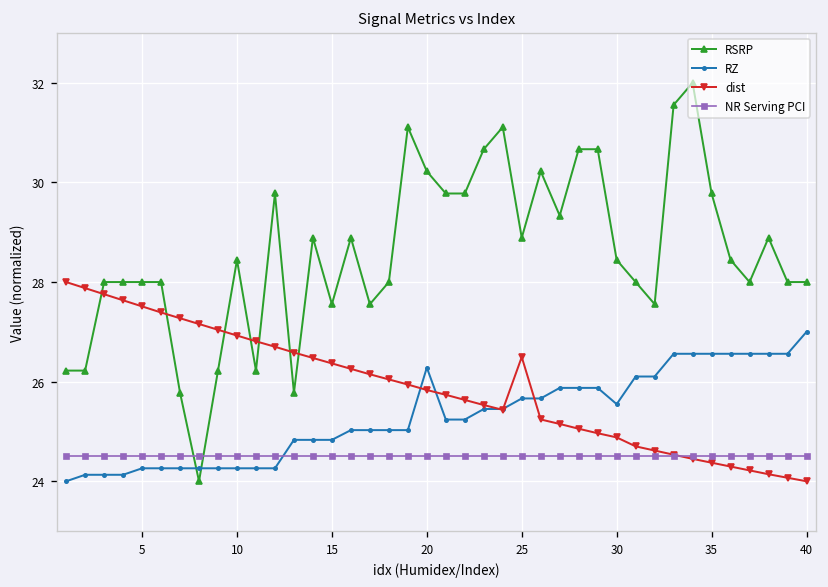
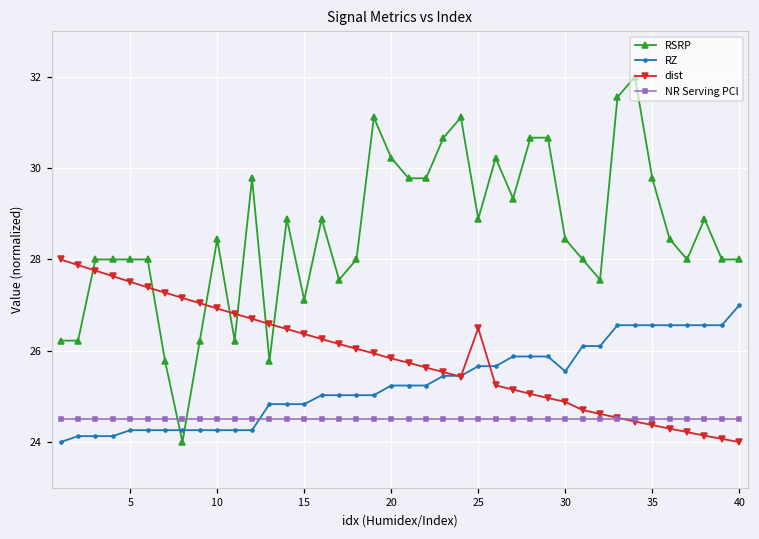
RSRP, 15: 27.6 -> 27.1
RZ, 20: 26.3 -> 25.2
